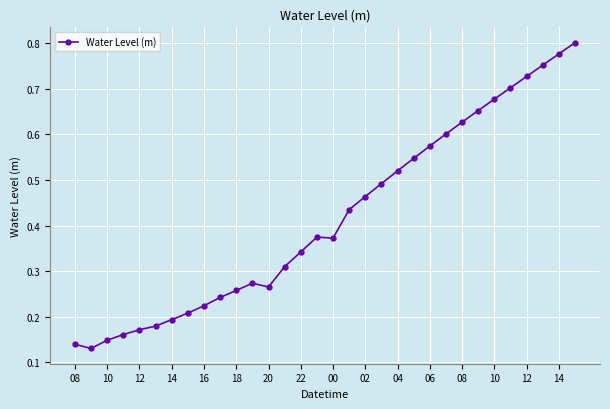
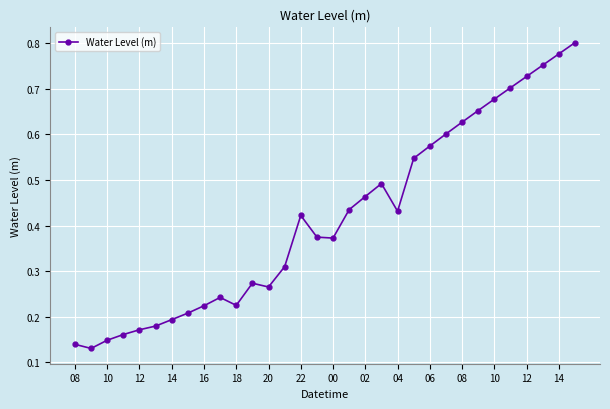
18: 0.26 -> 0.22
22: 0.34 -> 0.42
04: 0.52 -> 0.43
